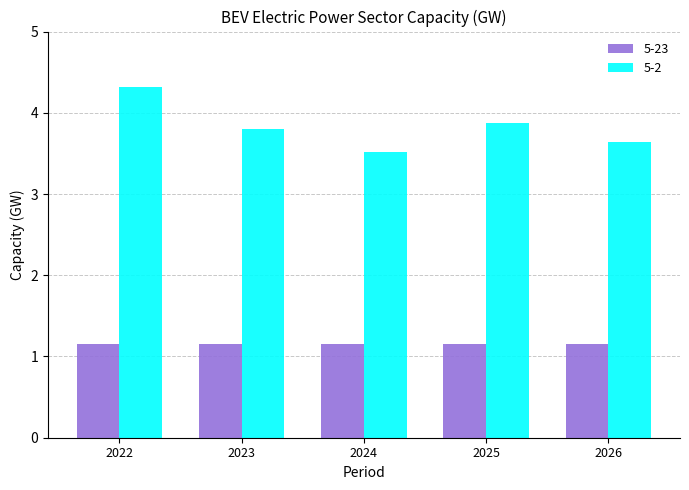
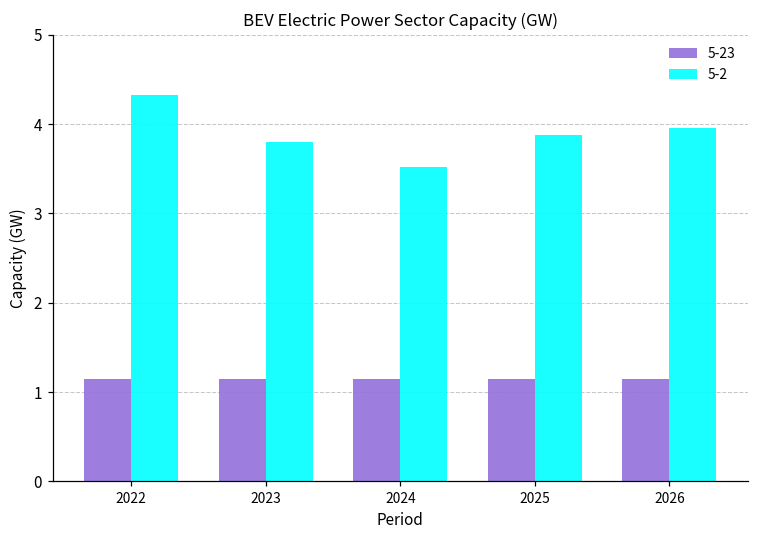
5-2, 2026: 3.6 -> 4.0
